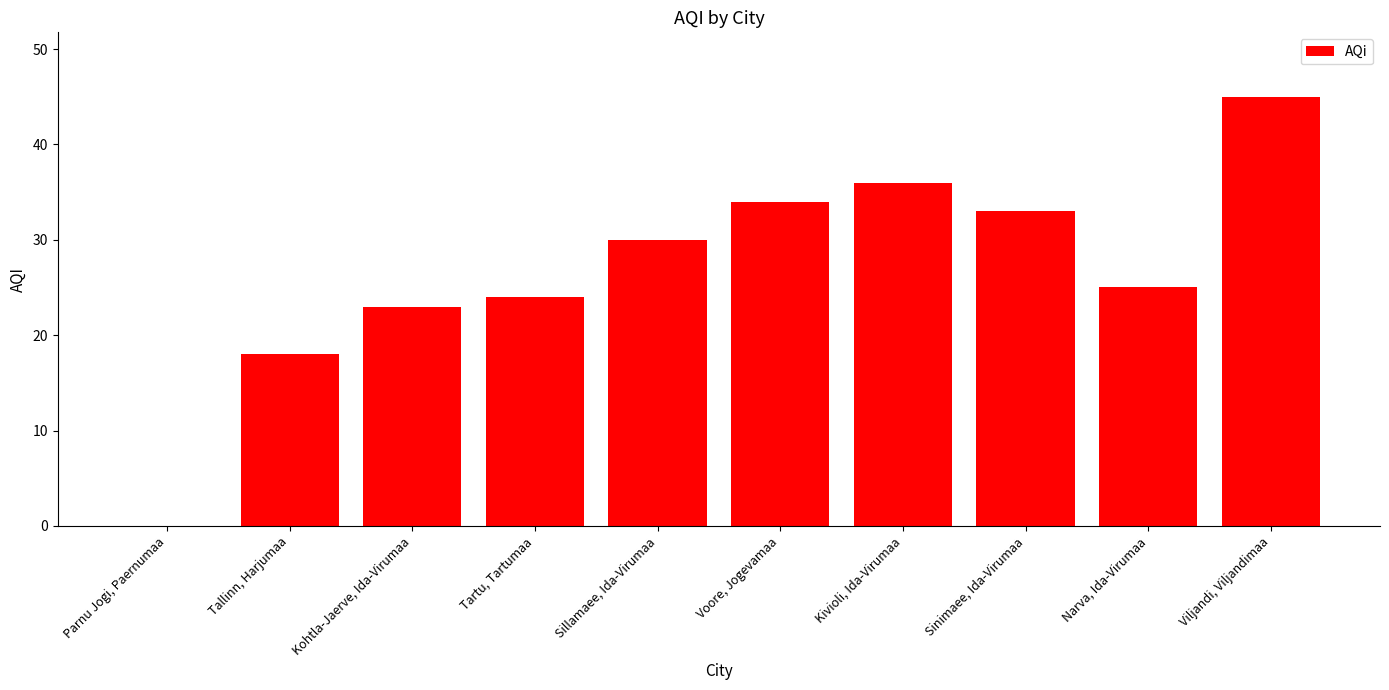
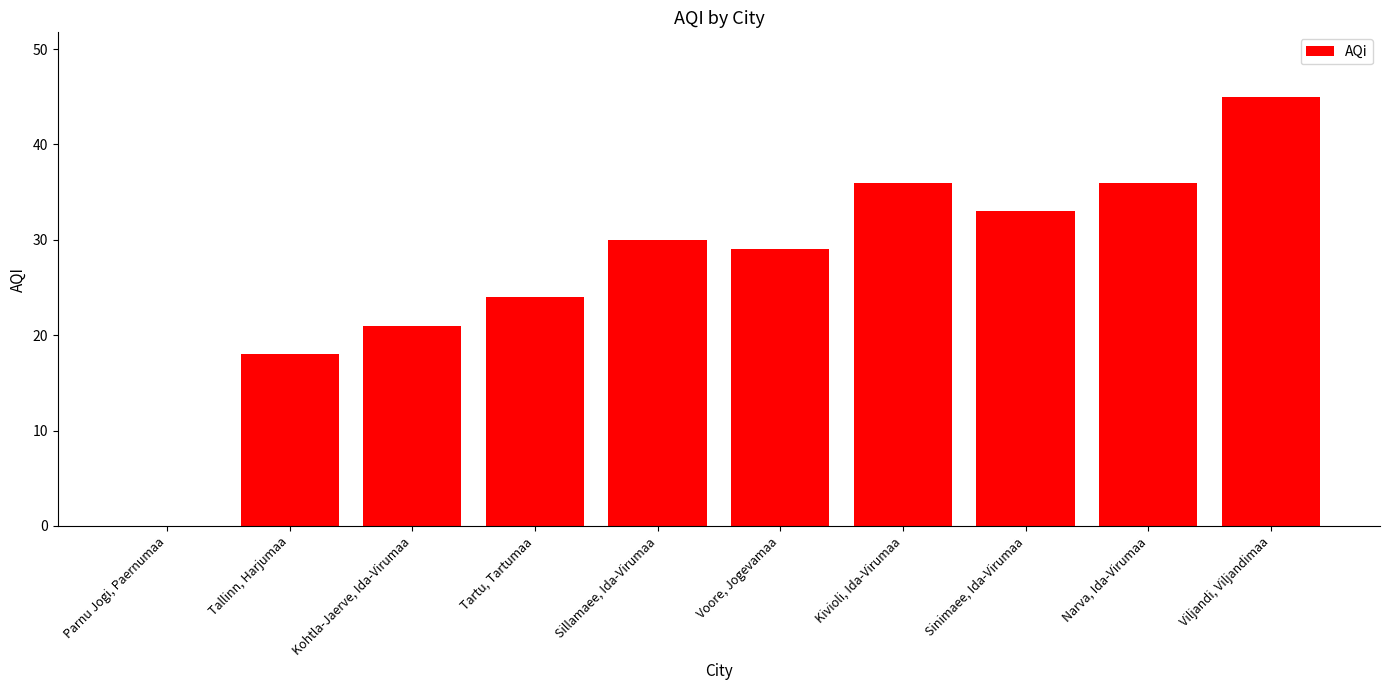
Kohtla-Jaerve, Ida-Virumaa: 23 -> 21
Voore, Jogevamaa: 34 -> 29
Narva, Ida-Virumaa: 25 -> 36
